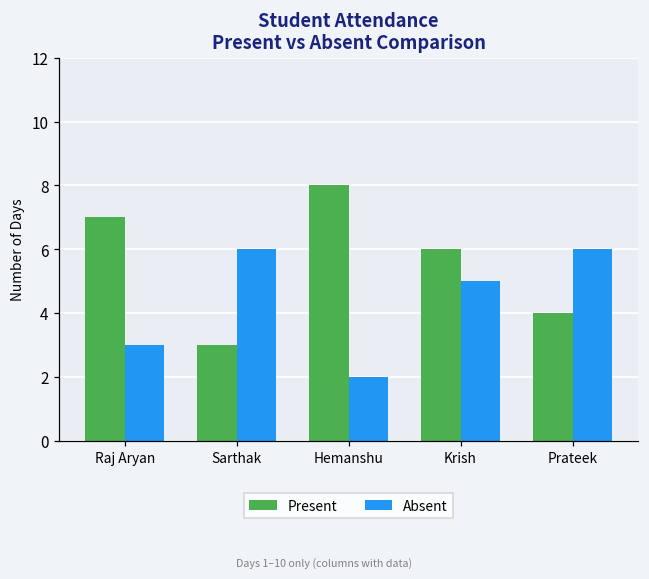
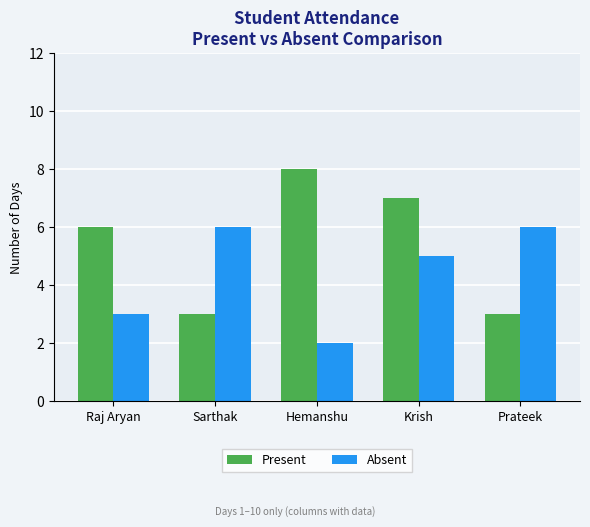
Present, Raj Aryan: 7 -> 6
Present, Krish: 6 -> 7
Present, Prateek: 4 -> 3
